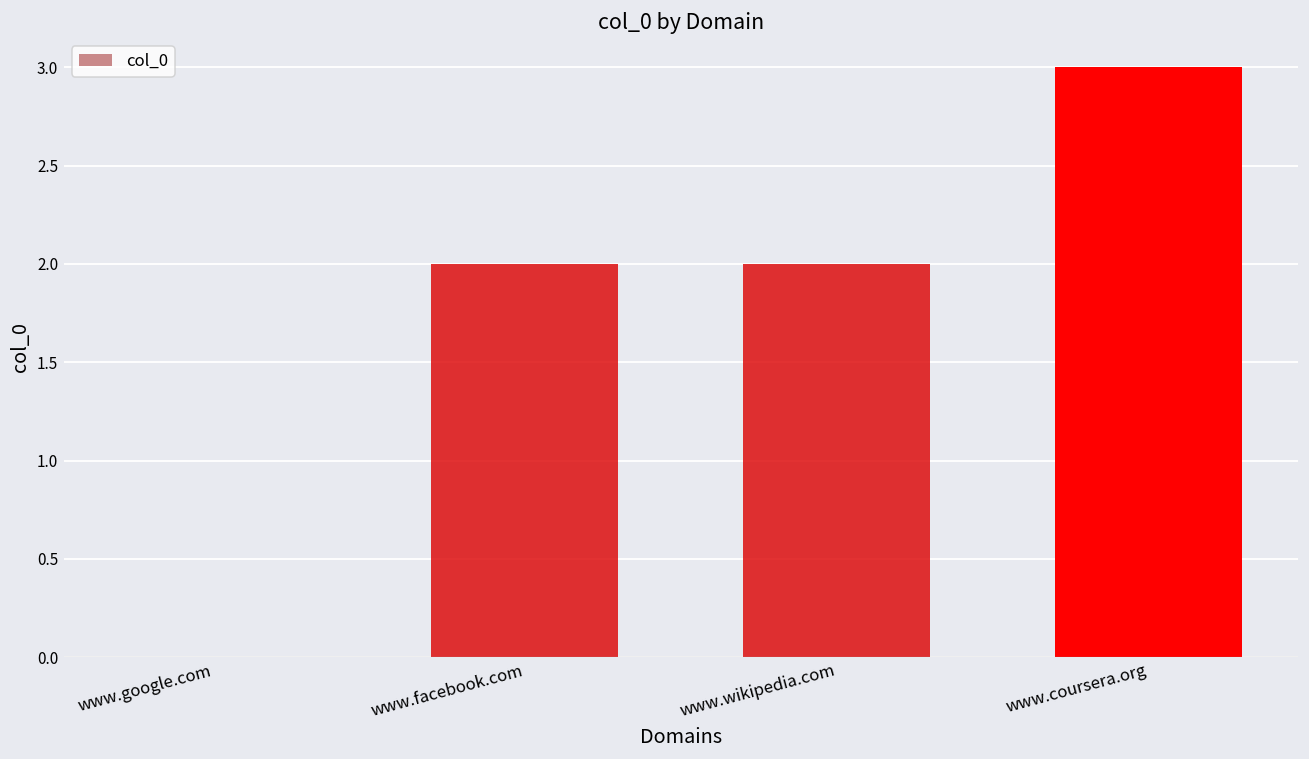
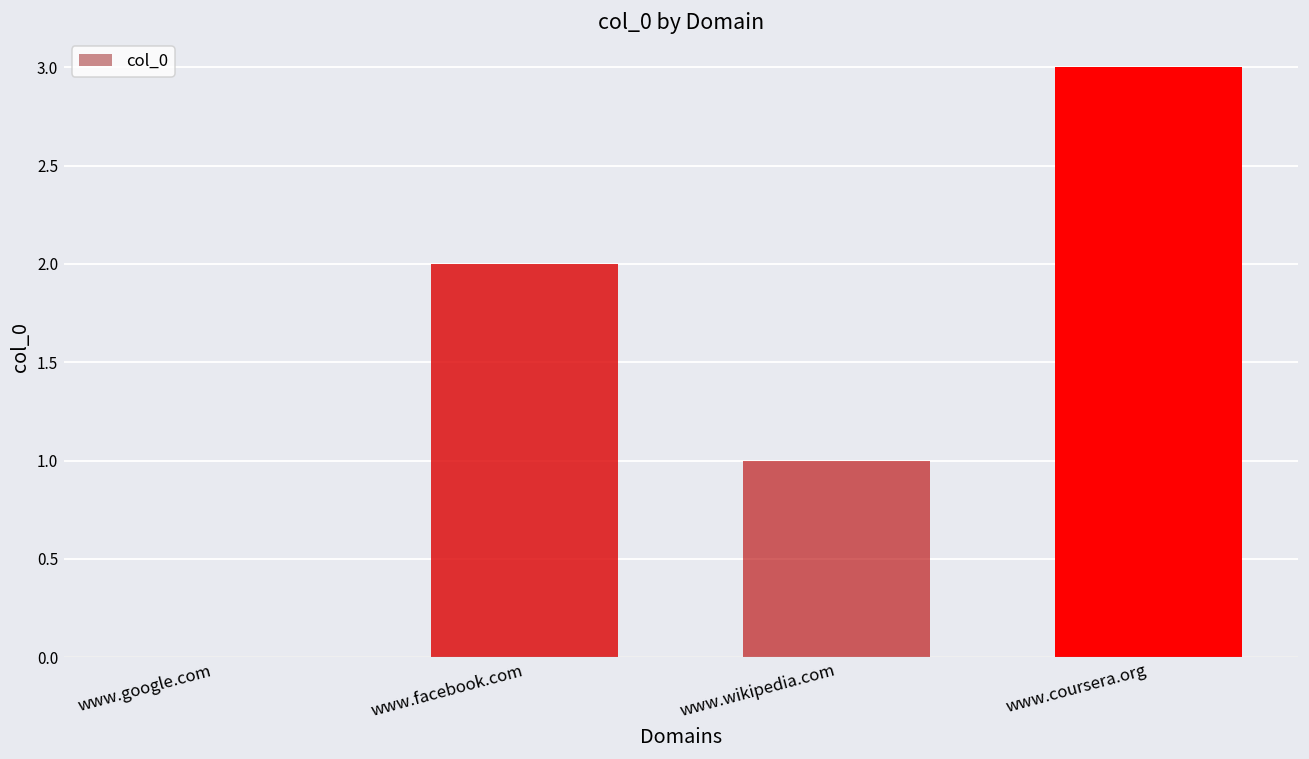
www.wikipedia.com: 2 -> 1
